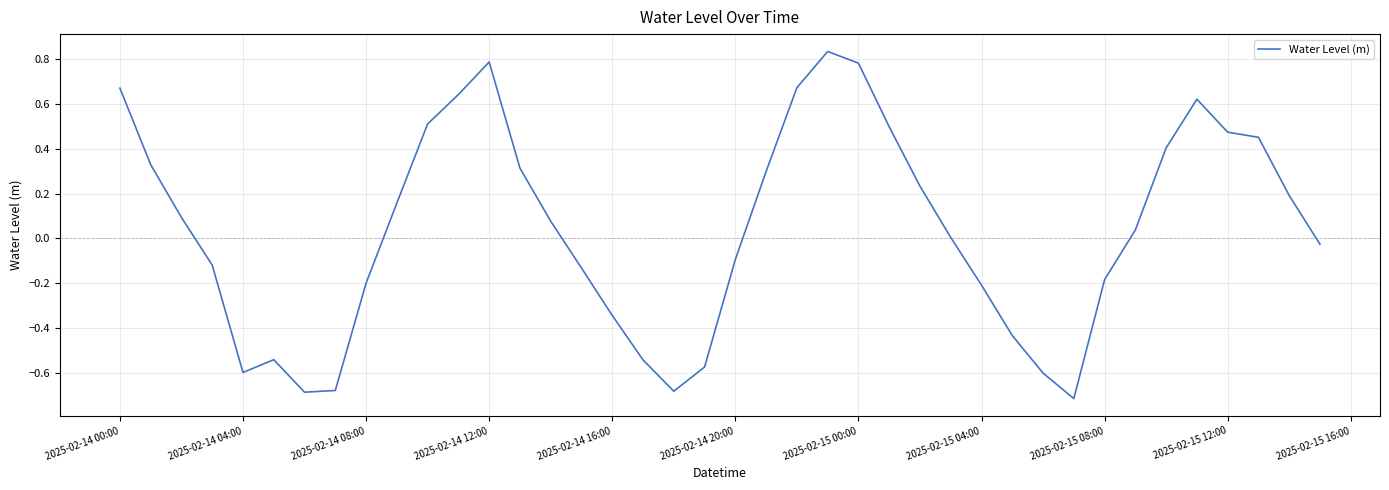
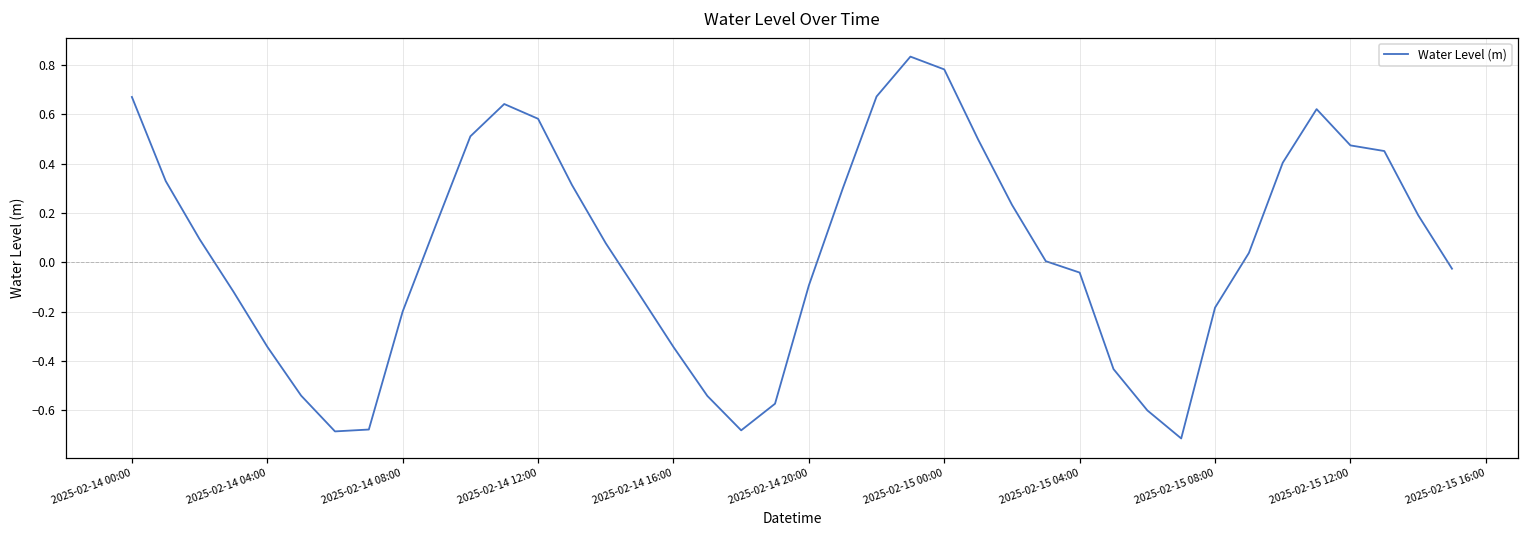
2025-02-14 04:00: -0.60 -> -0.34
2025-02-14 12:00: 0.79 -> 0.58
2025-02-15 04:00: -0.21 -> -0.04
